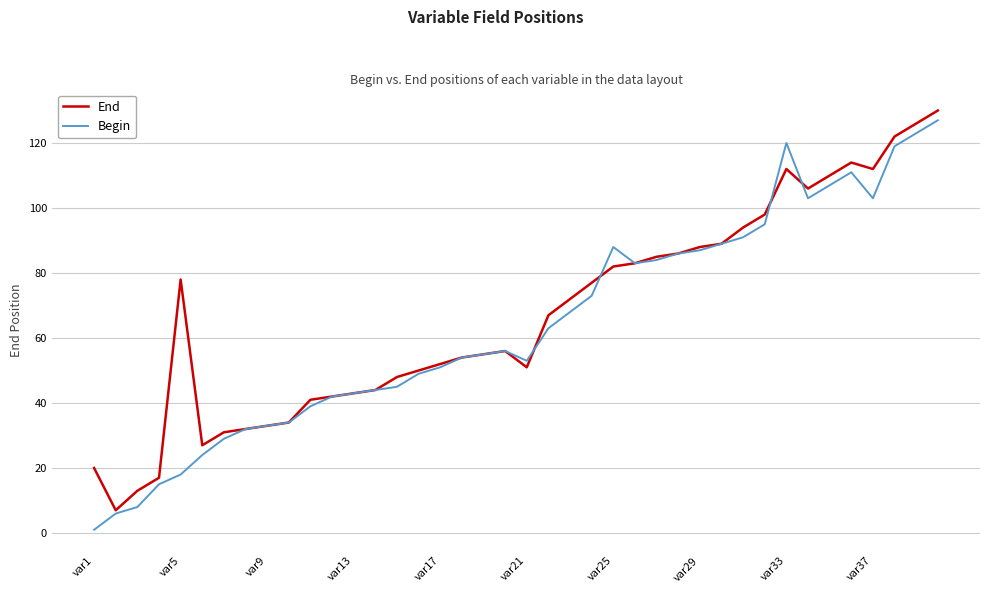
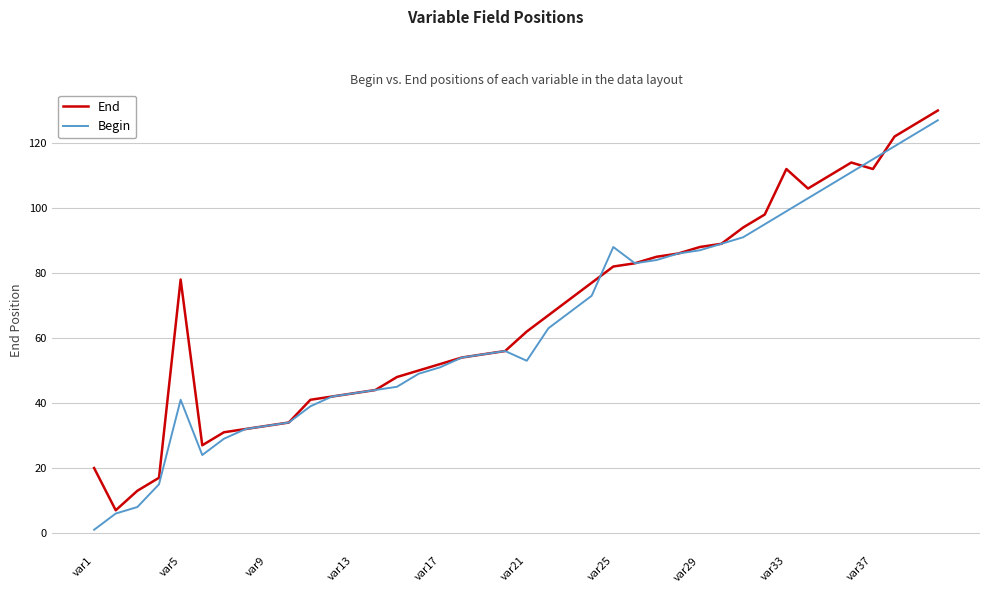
Begin, var5: 18 -> 41
End, var21: 51 -> 62
Begin, var33: 120 -> 99
Begin, var37: 103 -> 115
